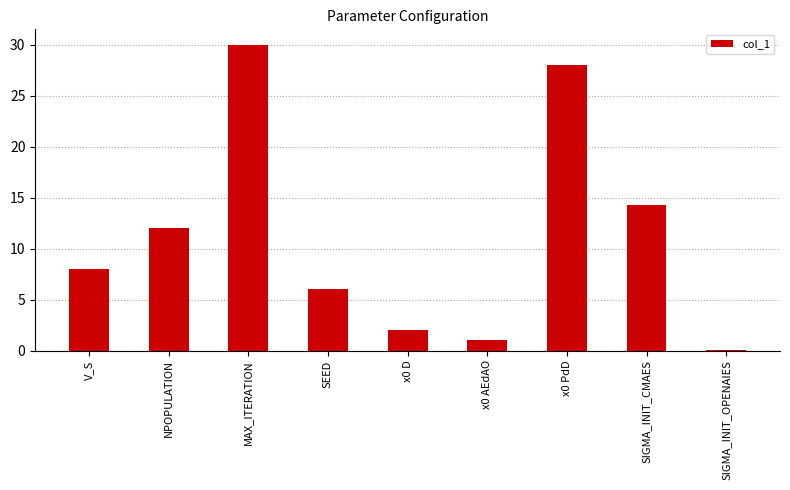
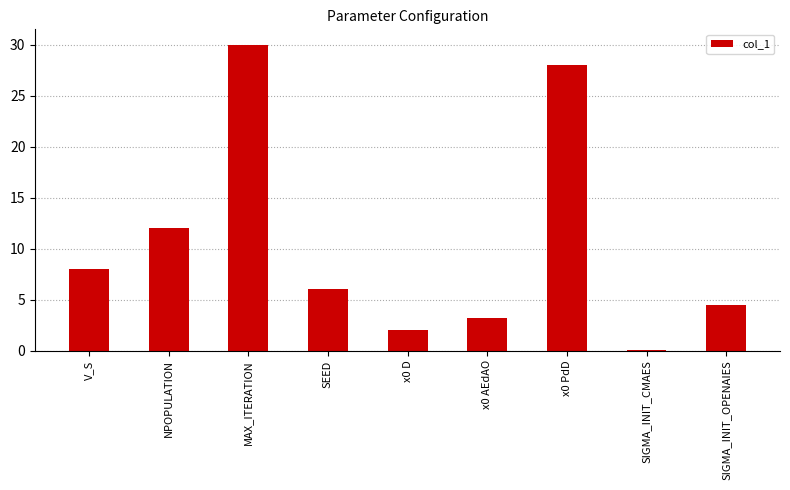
x0 AEdAO: 1.0 -> 3.2
SIGMA_INIT_CMAES: 14.3 -> 0.1
SIGMA_INIT_OPENAIES: 0.1 -> 4.5
